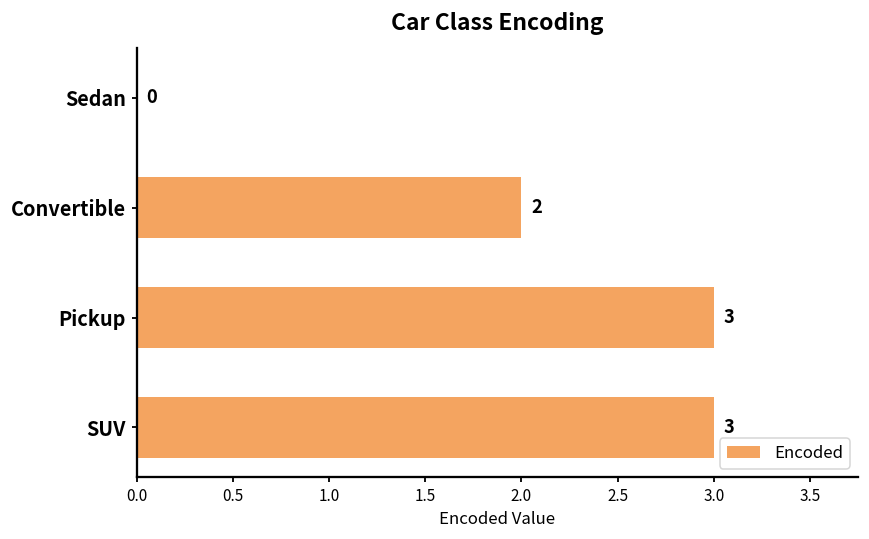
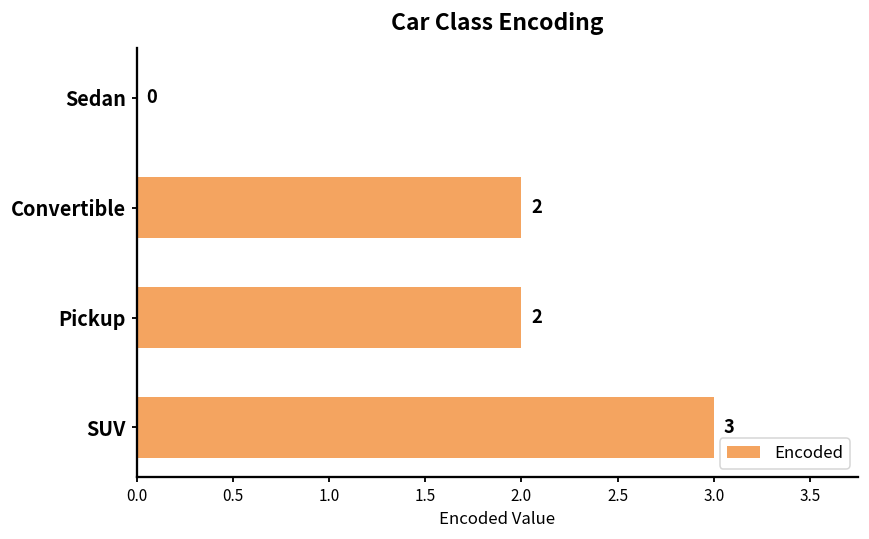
Pickup: 3 -> 2
